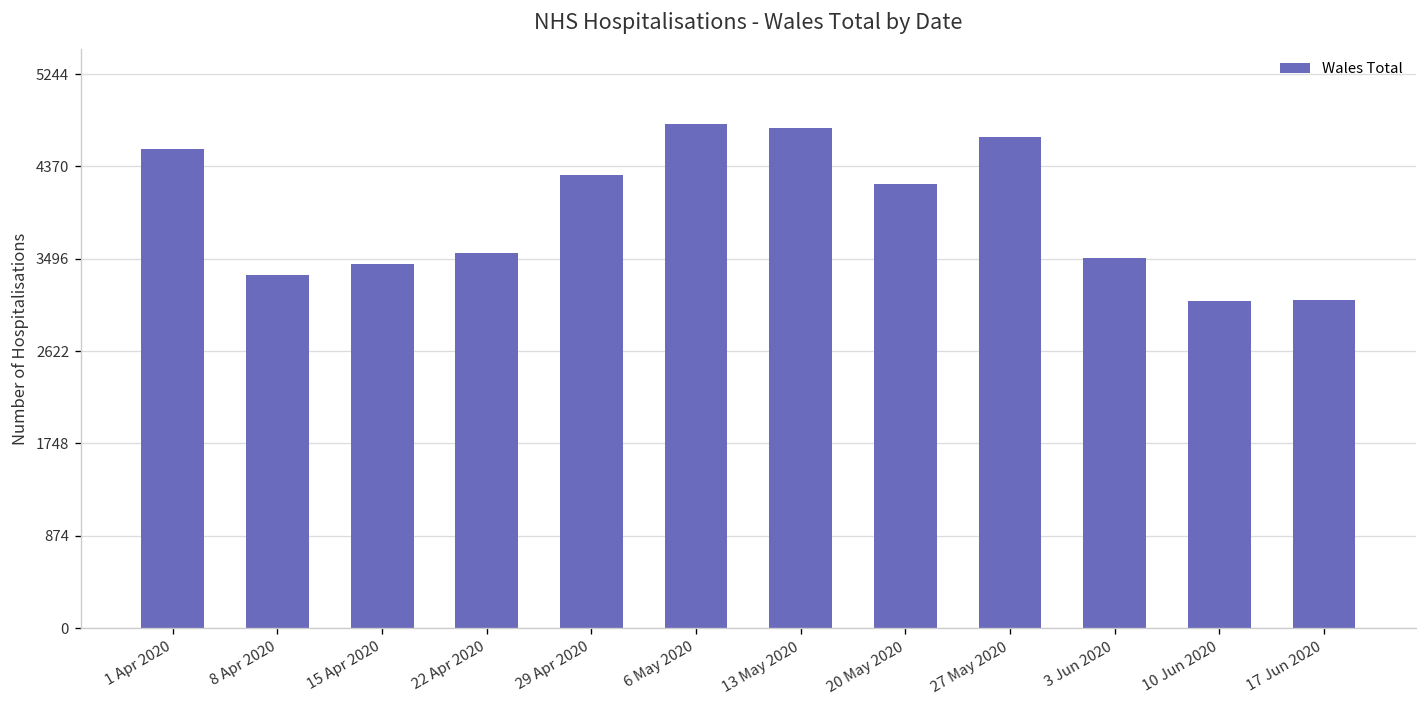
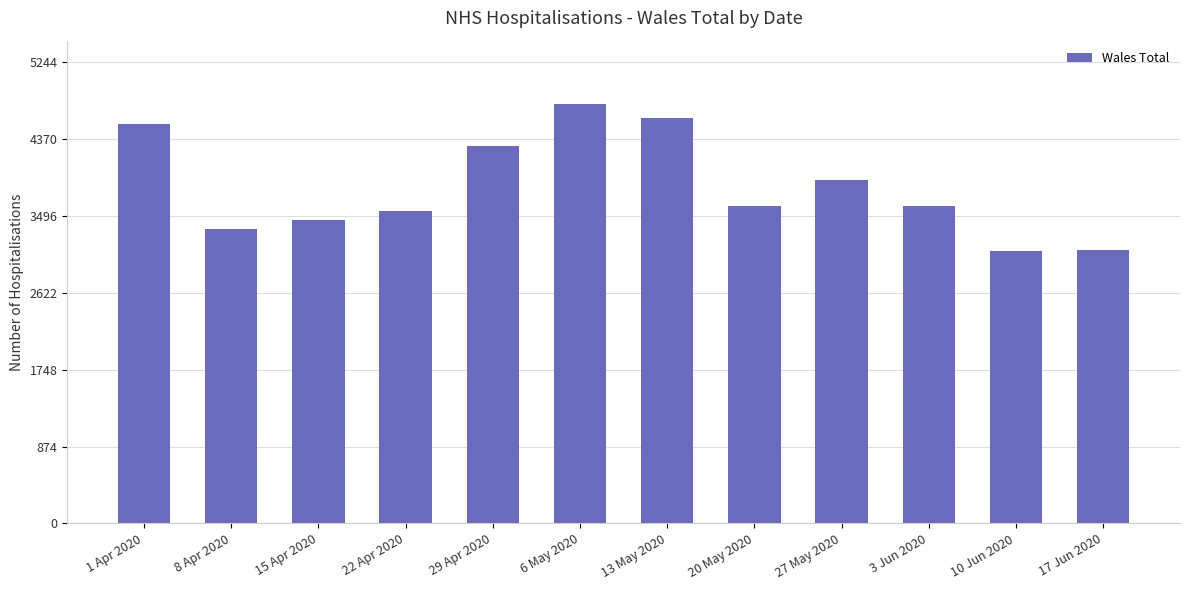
13 May 2020: 4700 -> 4600
20 May 2020: 4200 -> 3600
27 May 2020: 4700 -> 3900
3 Jun 2020: 3500 -> 3600
